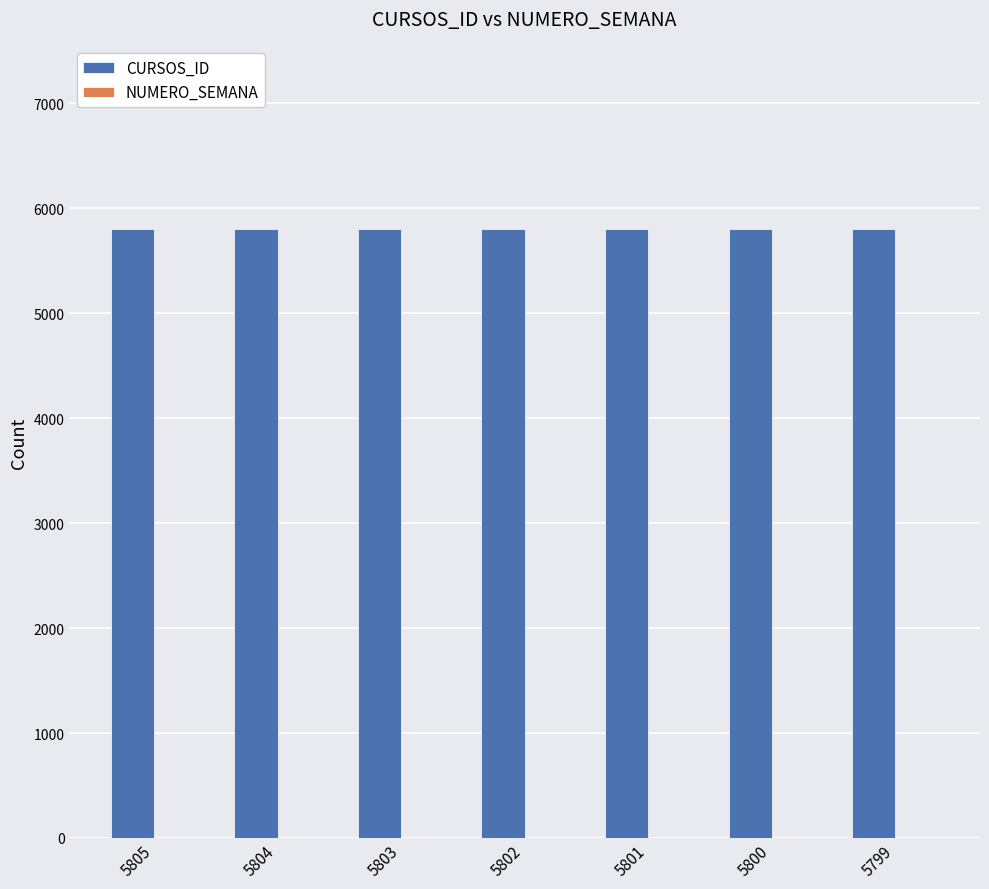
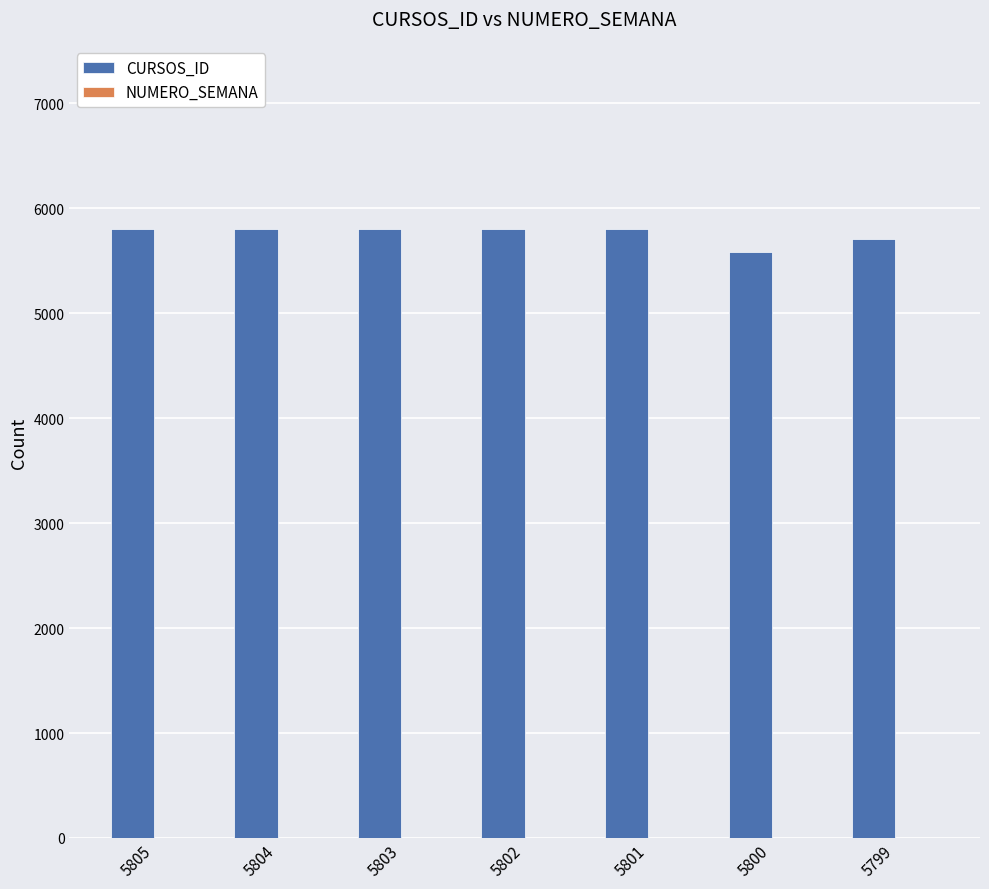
CURSOS_ID, 5800: 5800 -> 5580
CURSOS_ID, 5799: 5800 -> 5700
